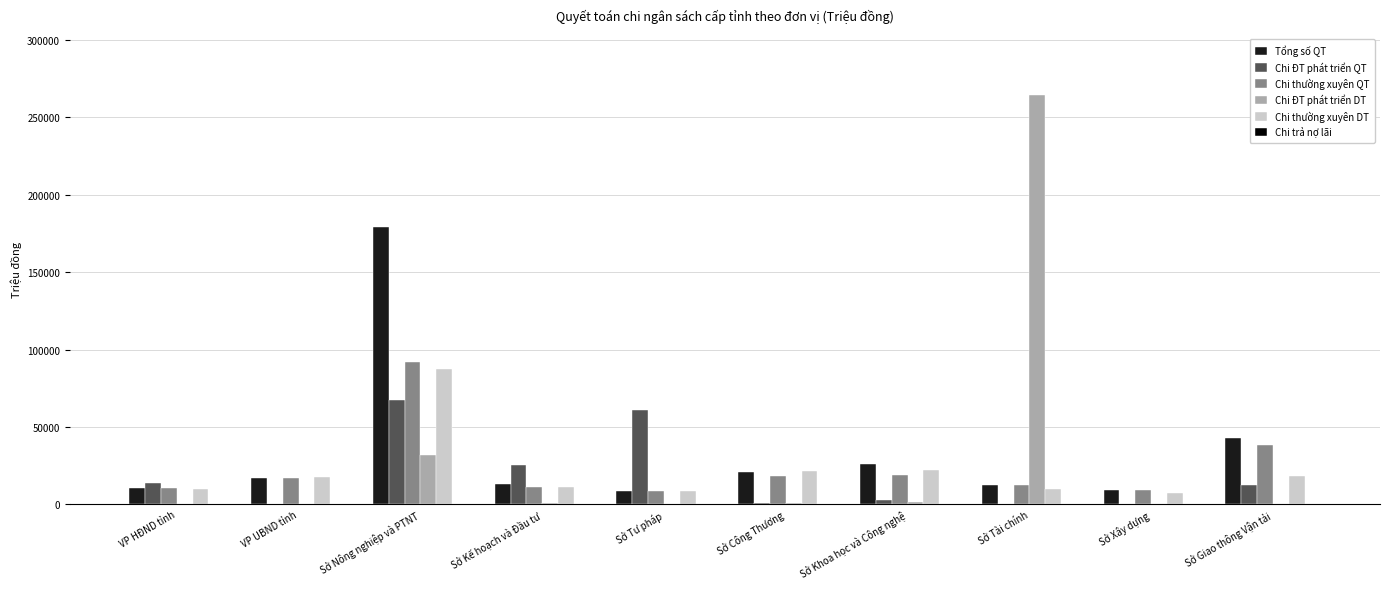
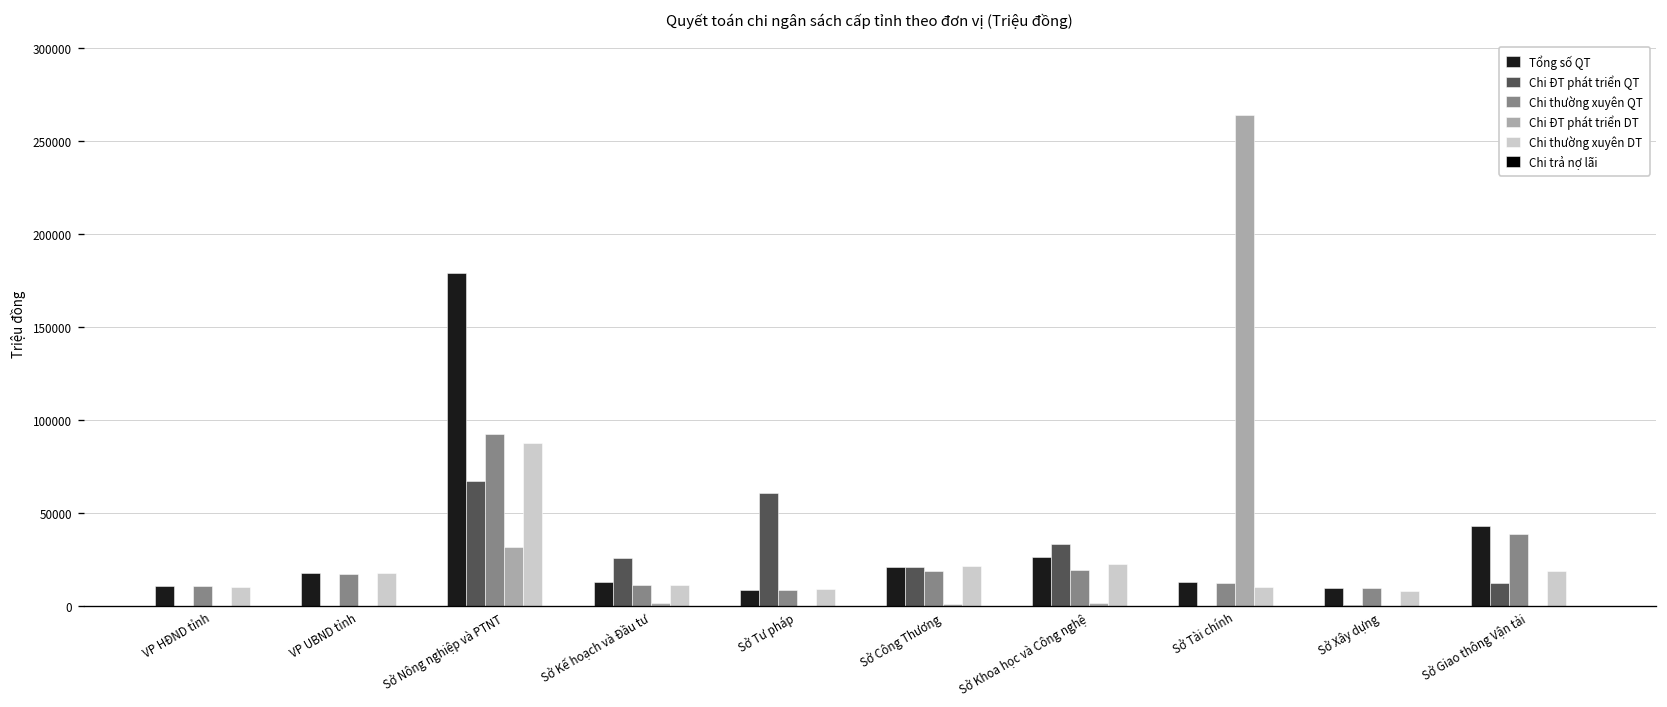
Chi ĐT phát triển QT, VP HĐND tỉnh: 14000 -> 0
Chi ĐT phát triển QT, Sở Công Thương: 1000 -> 21000
Chi ĐT phát triển QT, Sở Khoa học và Công nghệ: 3000 -> 33000
